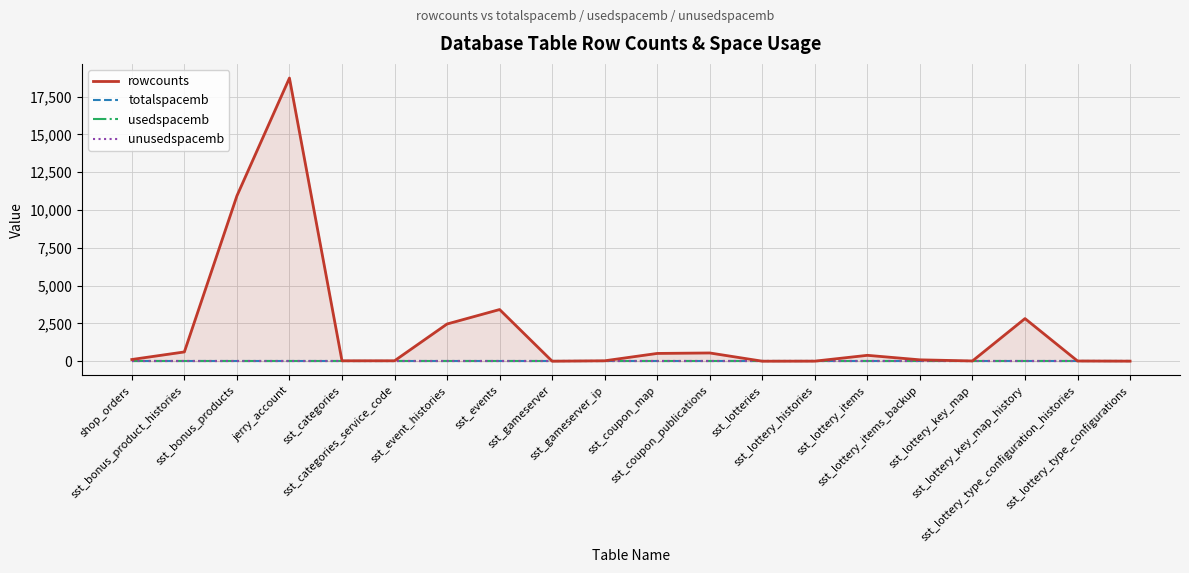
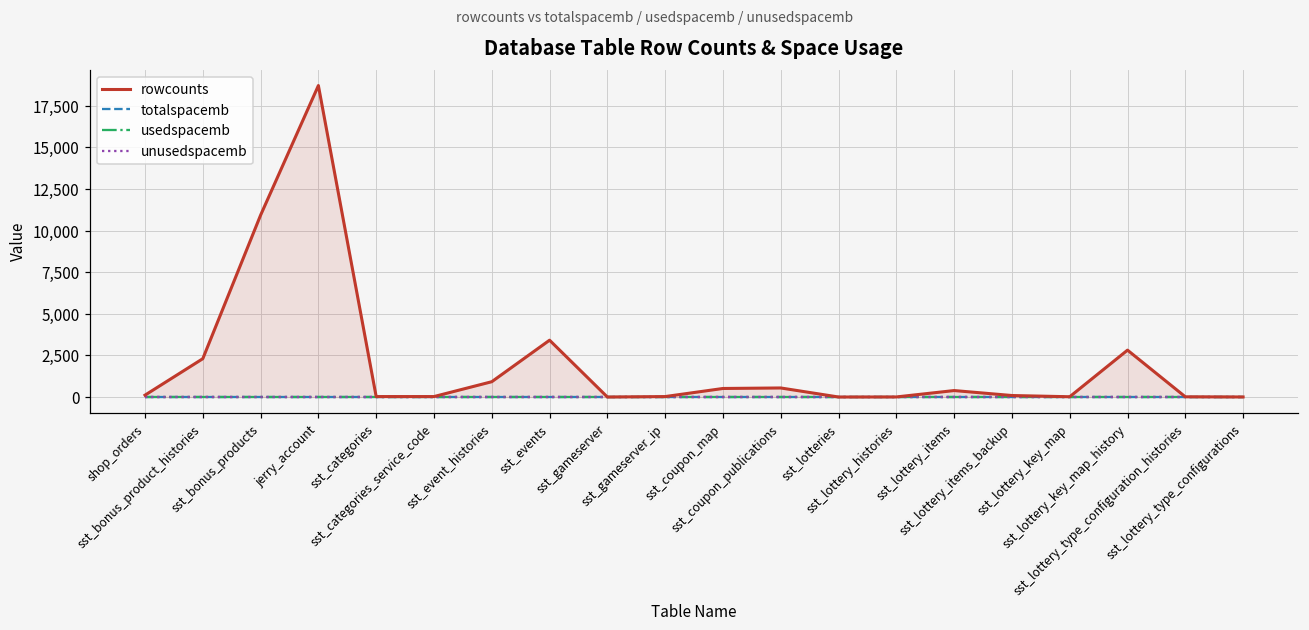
rowcounts, sst_bonus_product_histories: 600 -> 2,300
rowcounts, sst_event_histories: 2,500 -> 900
